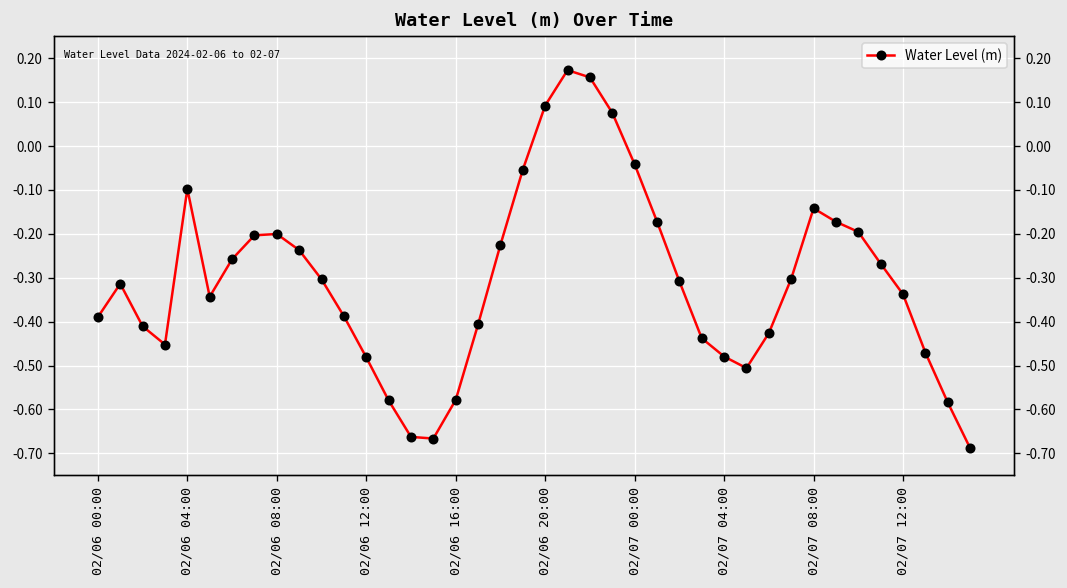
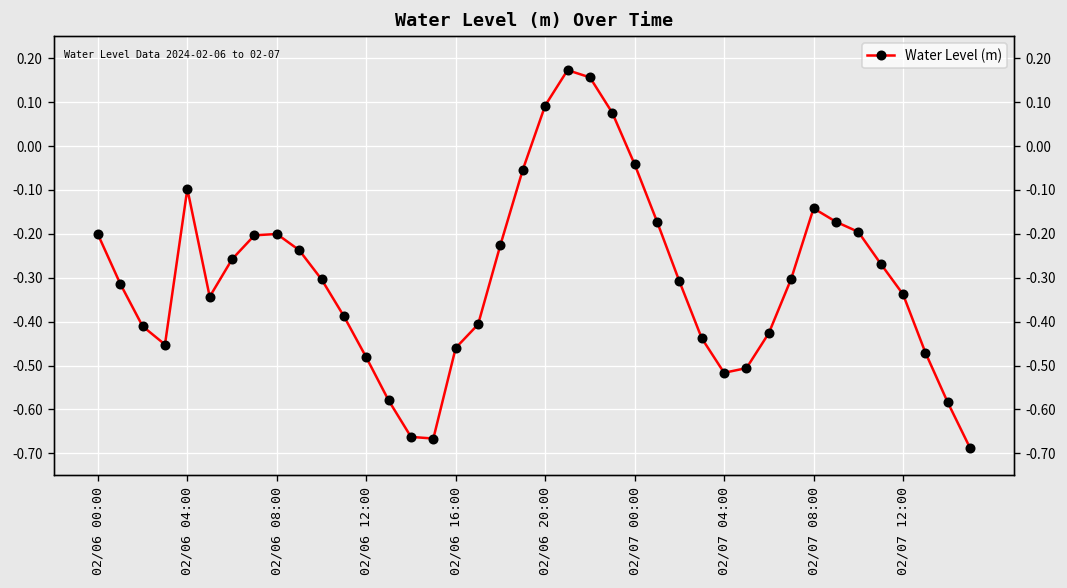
02/06 00:00: -0.39 -> -0.20
02/06 16:00: -0.58 -> -0.46
02/07 04:00: -0.48 -> -0.52
